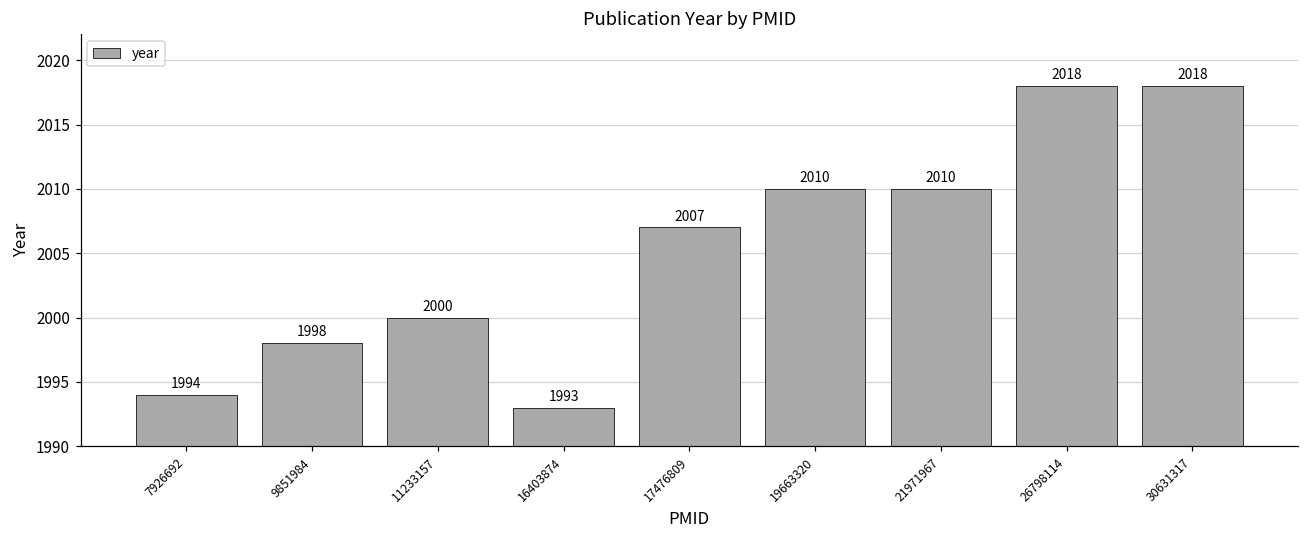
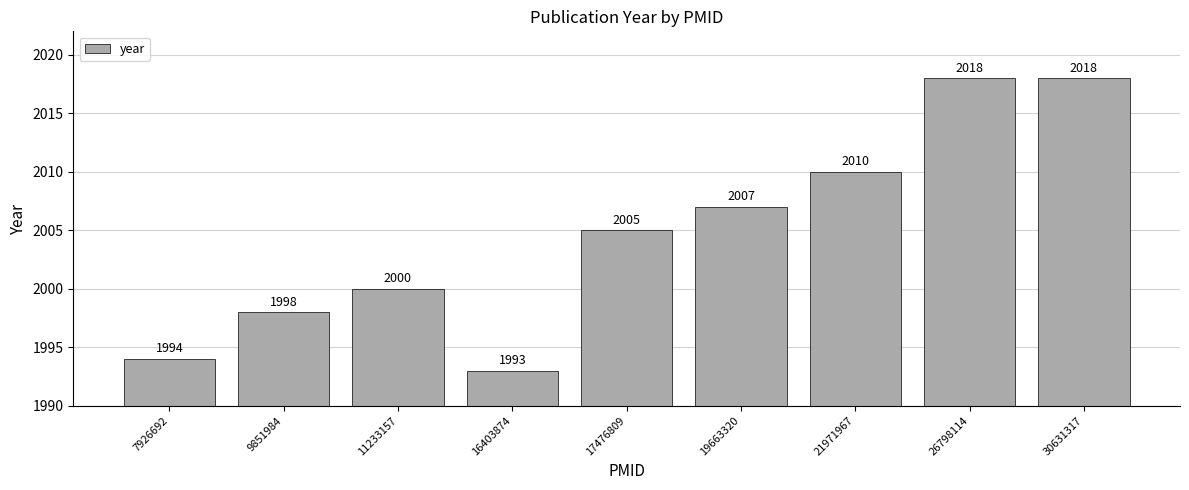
17476809: 2007 -> 2005
19663320: 2010 -> 2007
